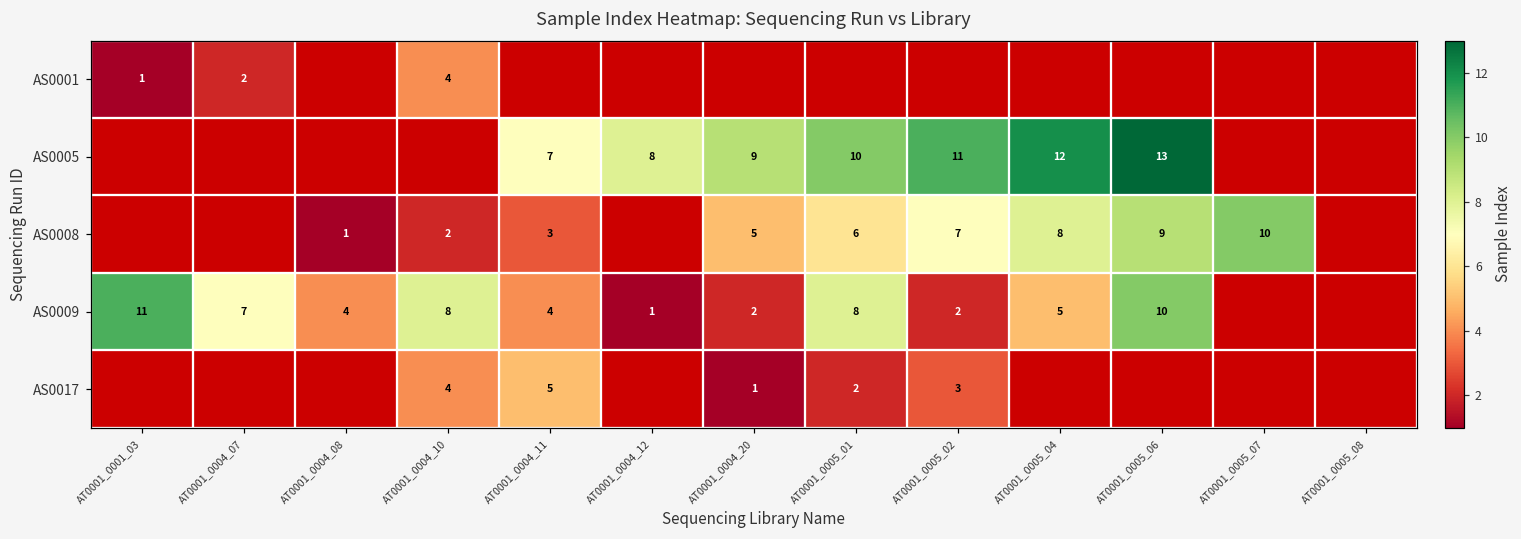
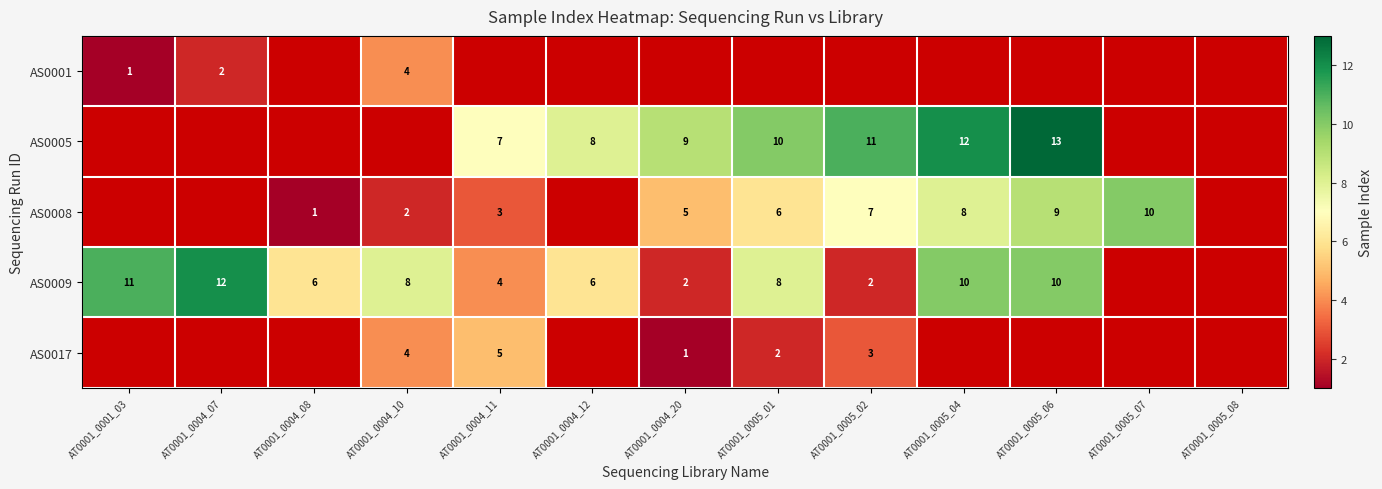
AS0009, AT0001_0004_07: 7 -> 12
AS0009, AT0001_0004_08: 4 -> 6
AS0009, AT0001_0004_12: 1 -> 6
AS0009, AT0001_0005_04: 5 -> 10
